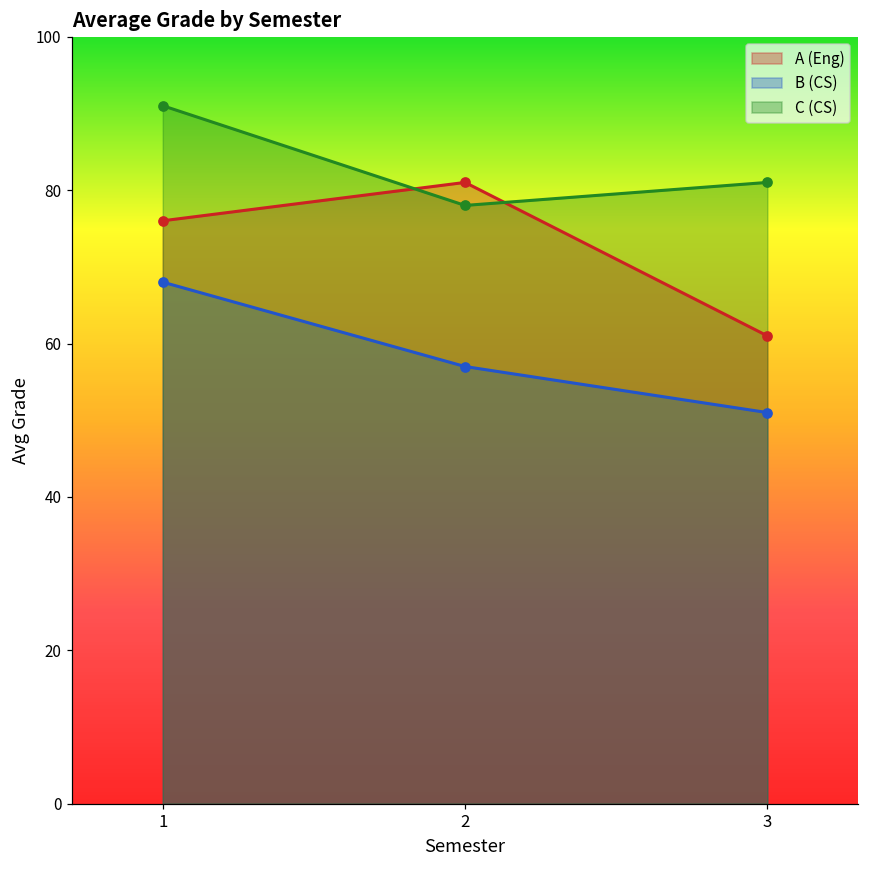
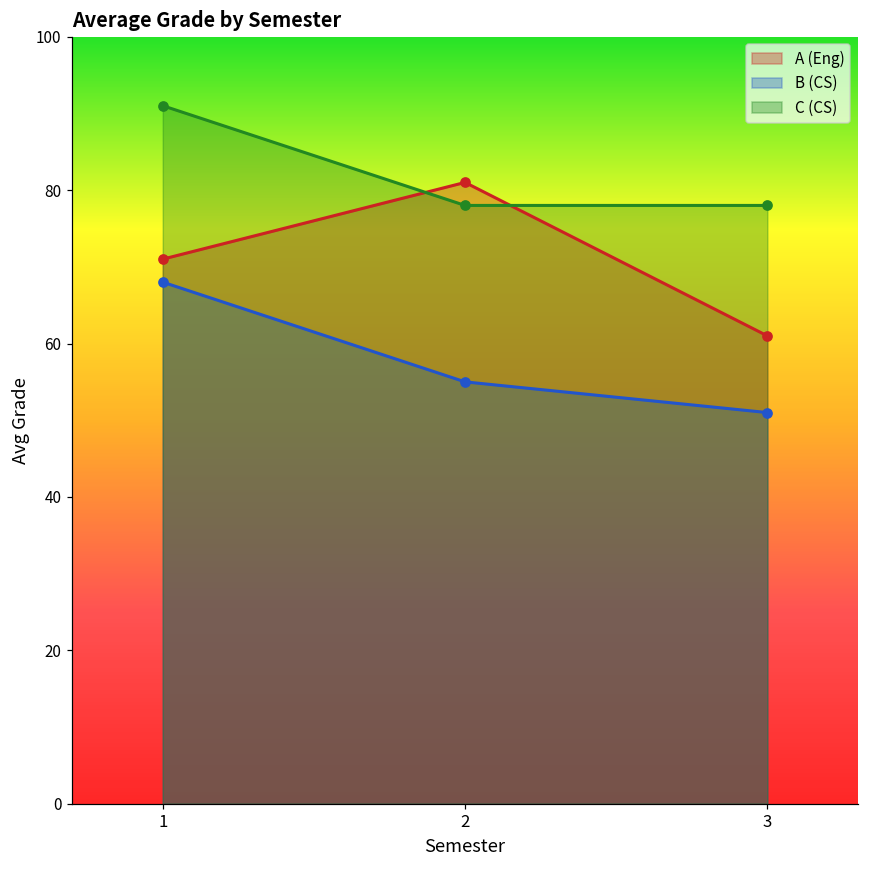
A (Eng), 1: 76 -> 71
B (CS), 2: 57 -> 55
C (CS), 3: 81 -> 78
